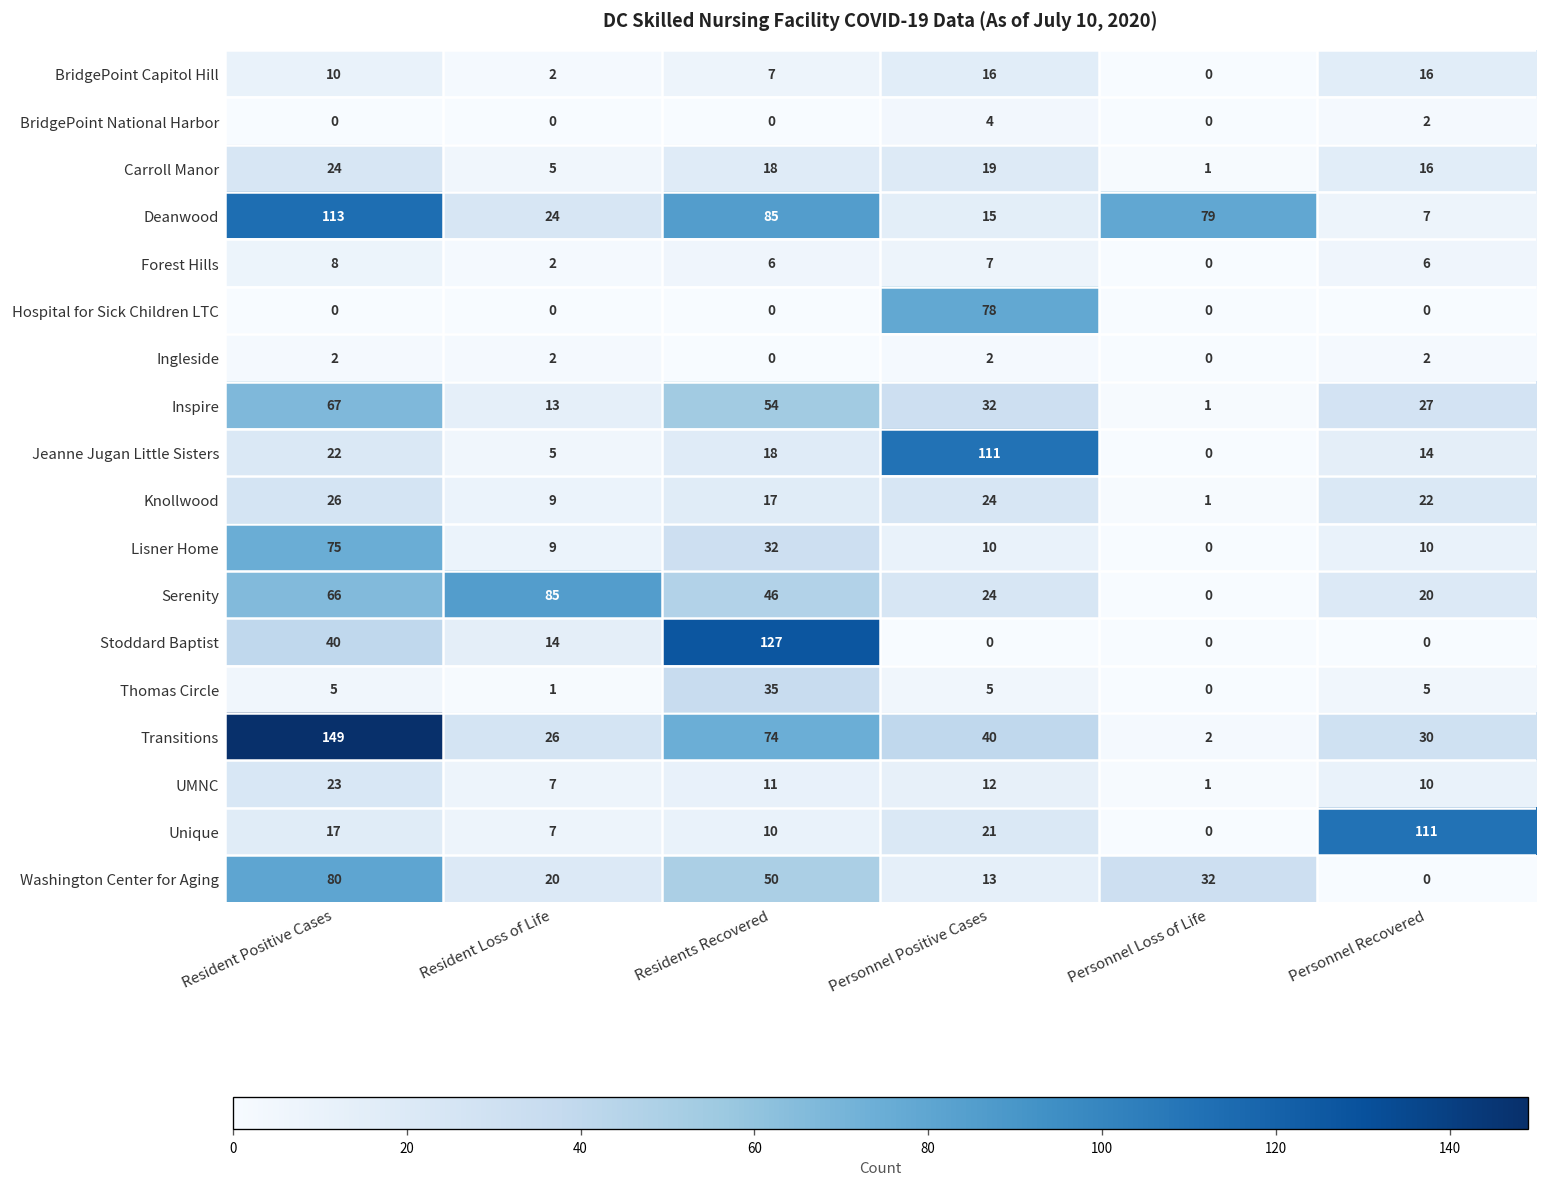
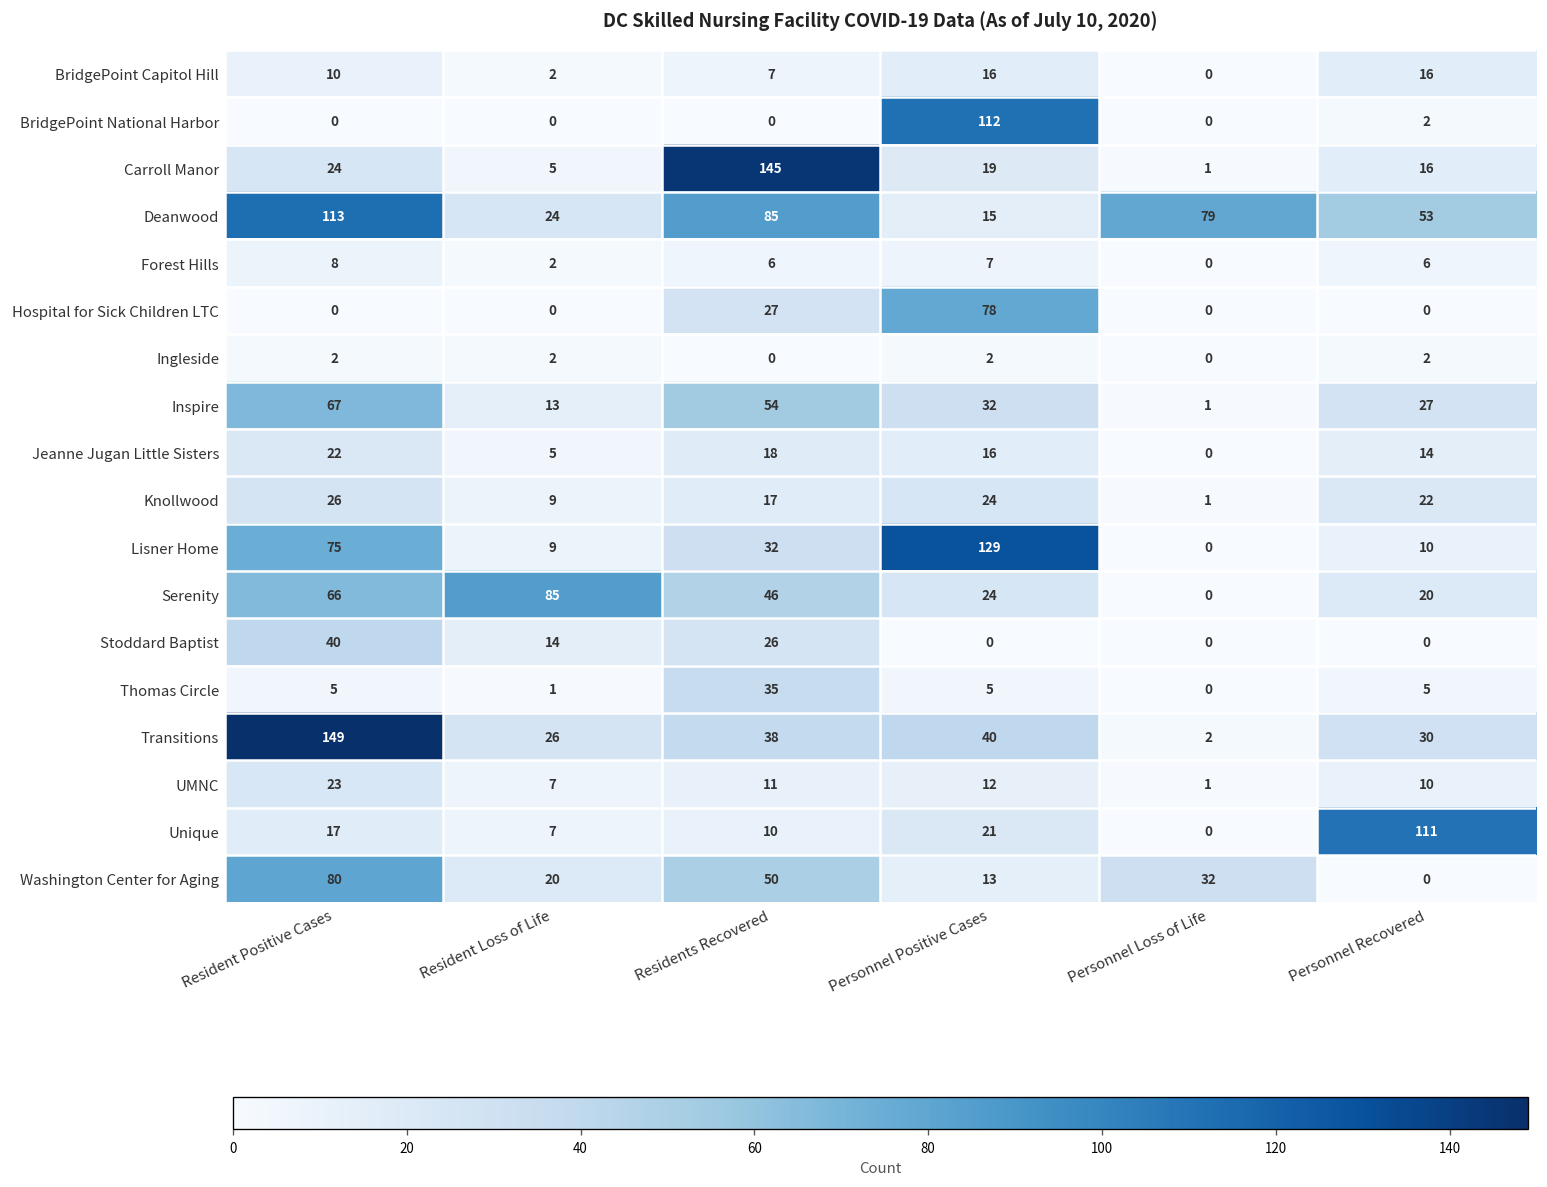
BridgePoint National Harbor, Personnel Positive Cases: 4 -> 112
Carroll Manor, Residents Recovered: 18 -> 145
Deanwood, Personnel Recovered: 7 -> 53
Hospital for Sick Children LTC, Residents Recovered: 0 -> 27
Jeanne Jugan Little Sisters, Personnel Positive Cases: 111 -> 16
Lisner Home, Personnel Positive Cases: 10 -> 129
Stoddard Baptist, Residents Recovered: 127 -> 26
Transitions, Residents Recovered: 74 -> 38
